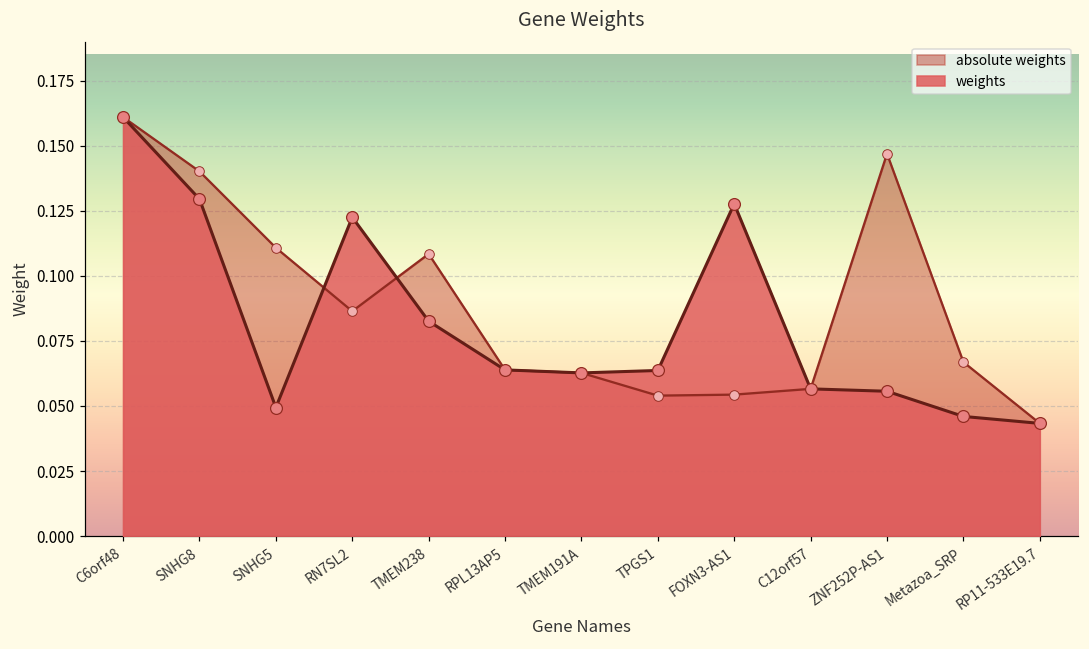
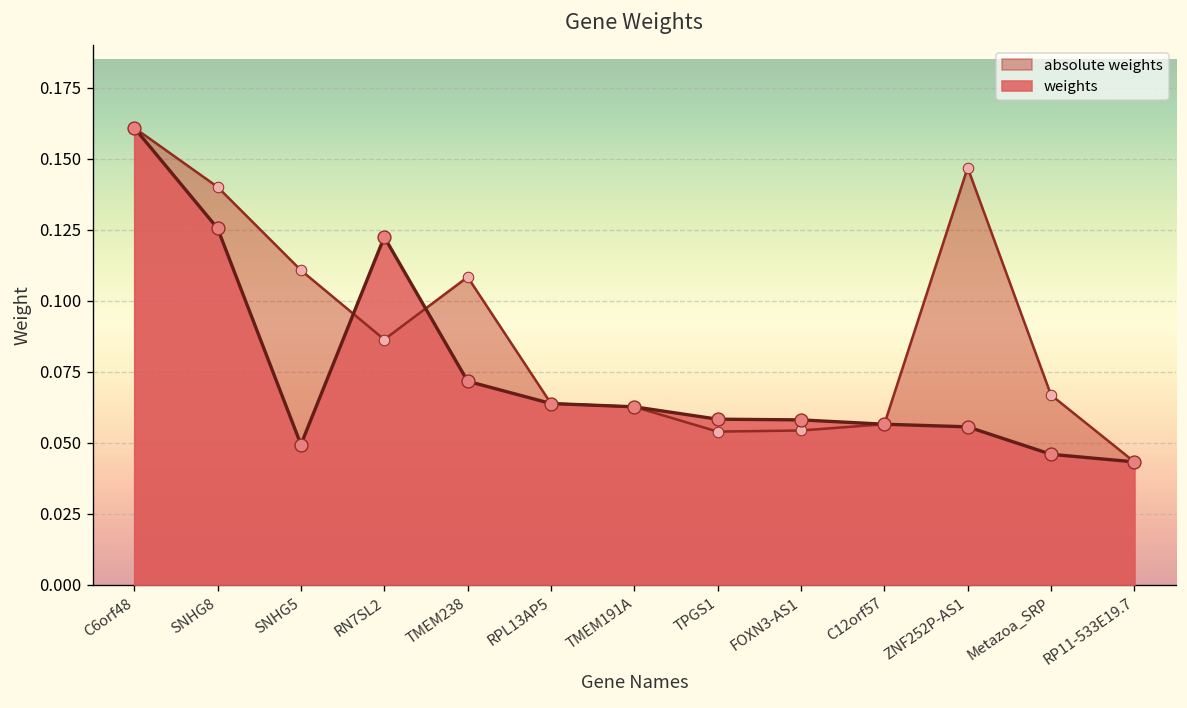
weights, SNHG8: 0.130 -> 0.126
weights, TMEM238: 0.083 -> 0.072
weights, TPGS1: 0.064 -> 0.058
weights, FOXN3-AS1: 0.128 -> 0.058
